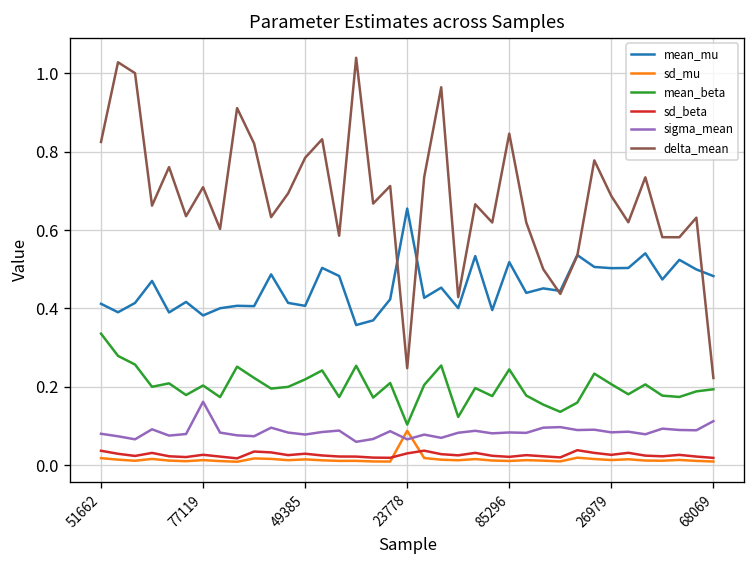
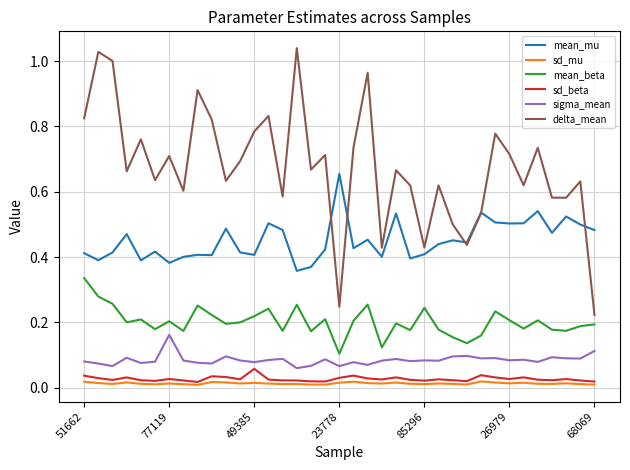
sd_beta, 49385: 0.03 -> 0.06
sd_mu, 23778: 0.09 -> 0.02
mean_mu, 85296: 0.52 -> 0.41
delta_mean, 85296: 0.85 -> 0.43
delta_mean, 26979: 0.69 -> 0.71
